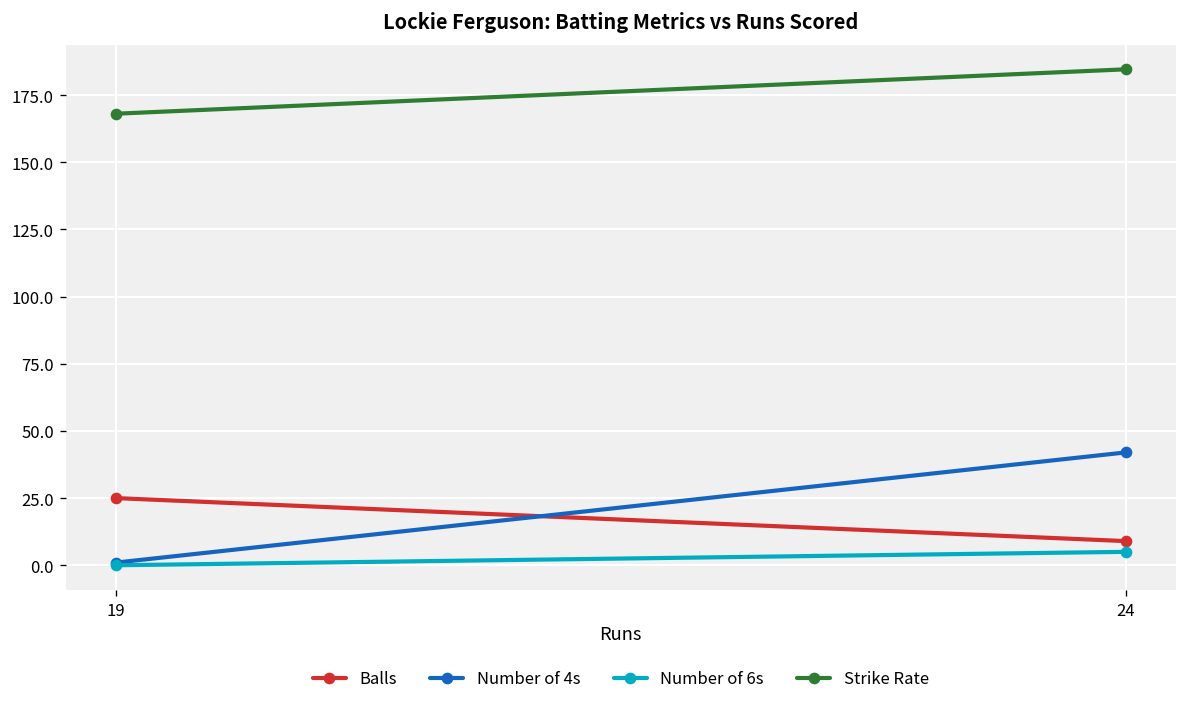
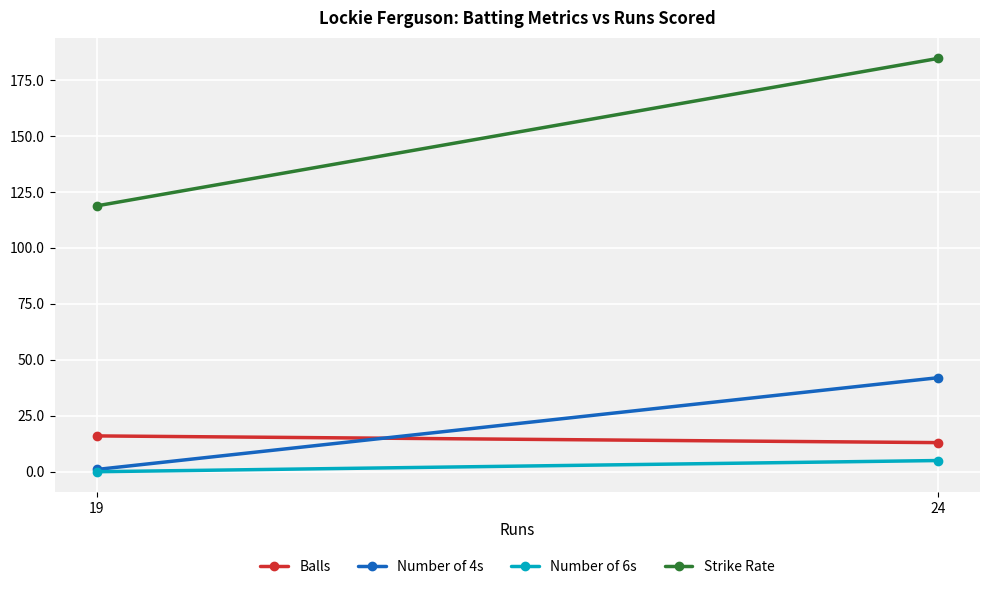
Balls, 19: 25 -> 16
Strike Rate, 19: 168 -> 119
Balls, 24: 9 -> 13
